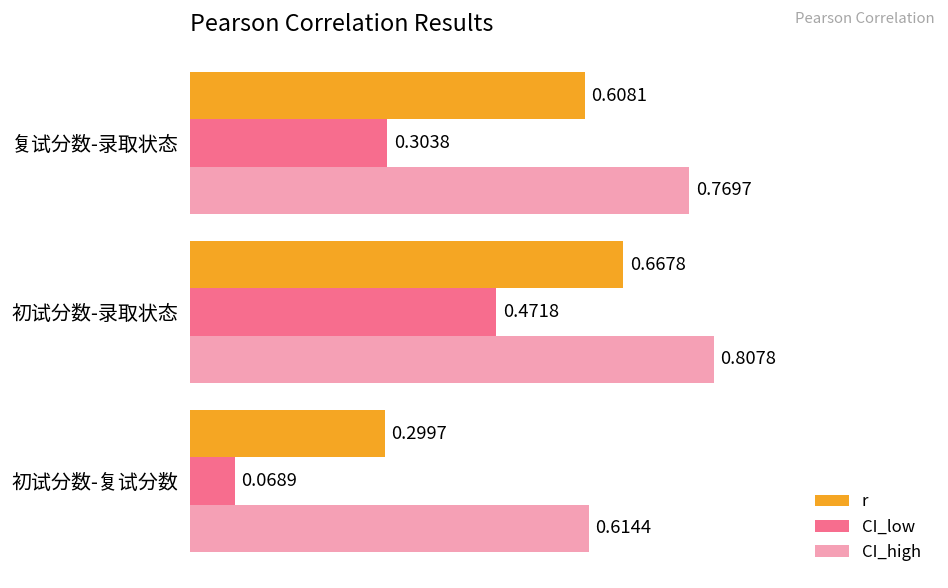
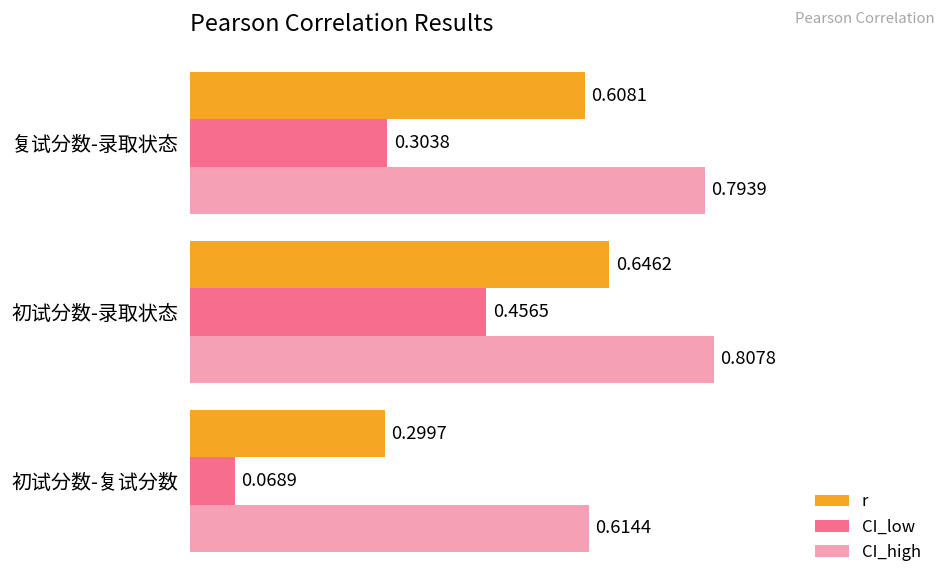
CI_high, 复试分数-录取状态: 0.7697 -> 0.7939
r, 初试分数-录取状态: 0.6678 -> 0.6462
CI_low, 初试分数-录取状态: 0.4718 -> 0.4565
